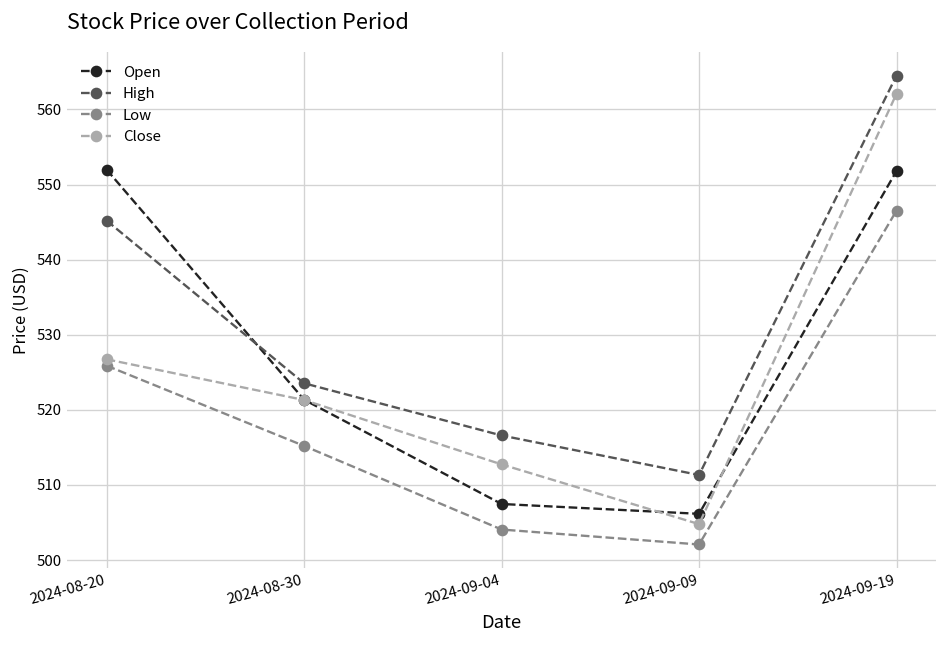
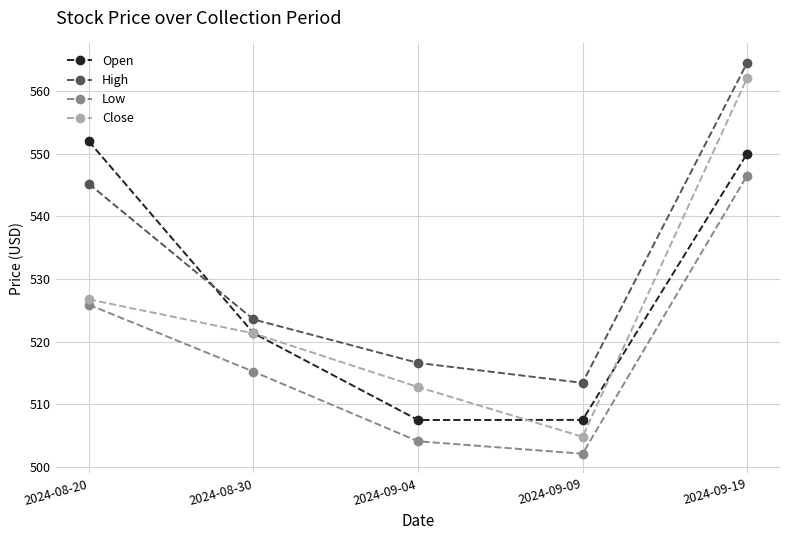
Open, 2024-09-09: 506 -> 507
High, 2024-09-09: 511 -> 513
Open, 2024-09-19: 552 -> 550
